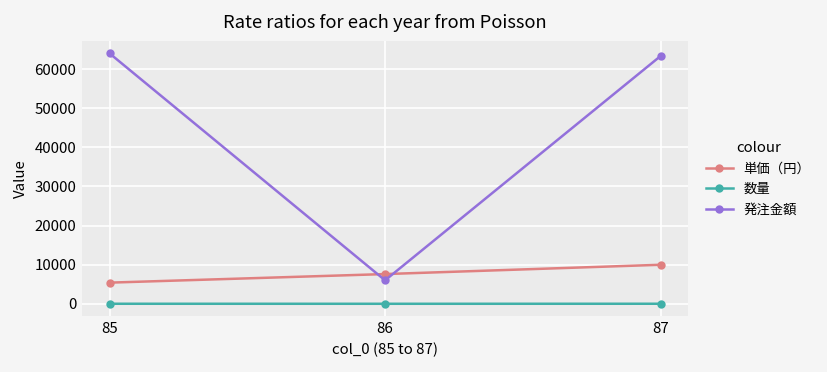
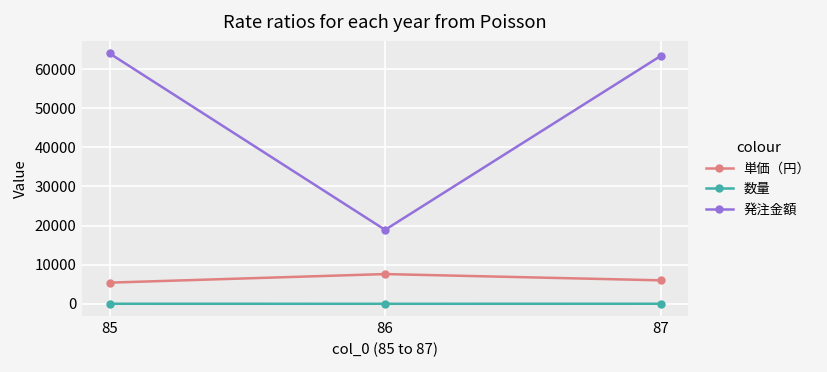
発注金額, 86: 6000 -> 19000
単価（円）, 87: 10000 -> 6000
